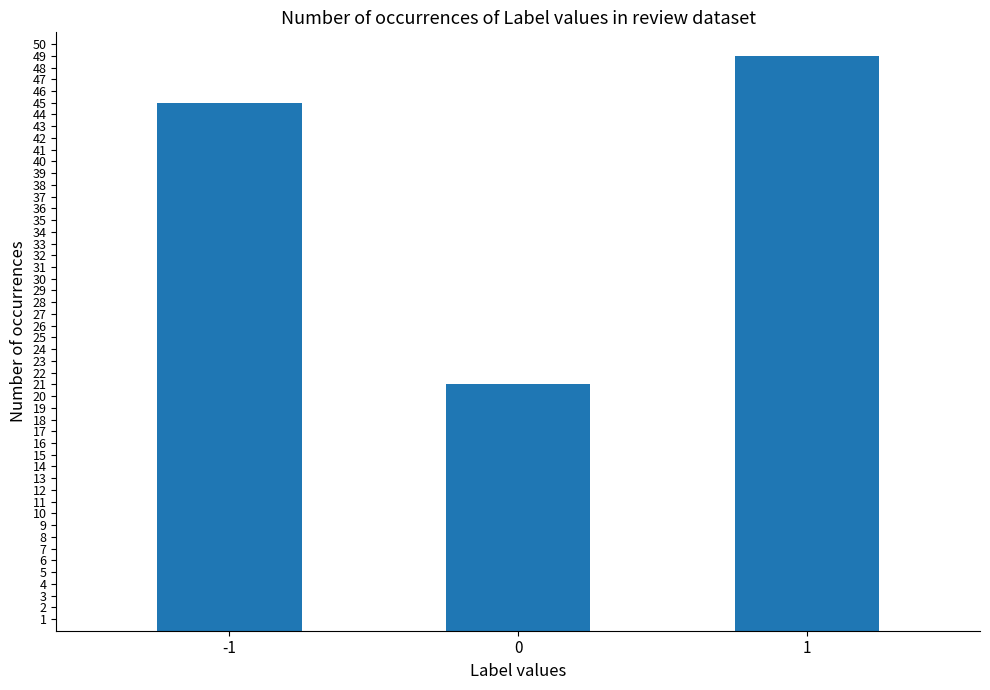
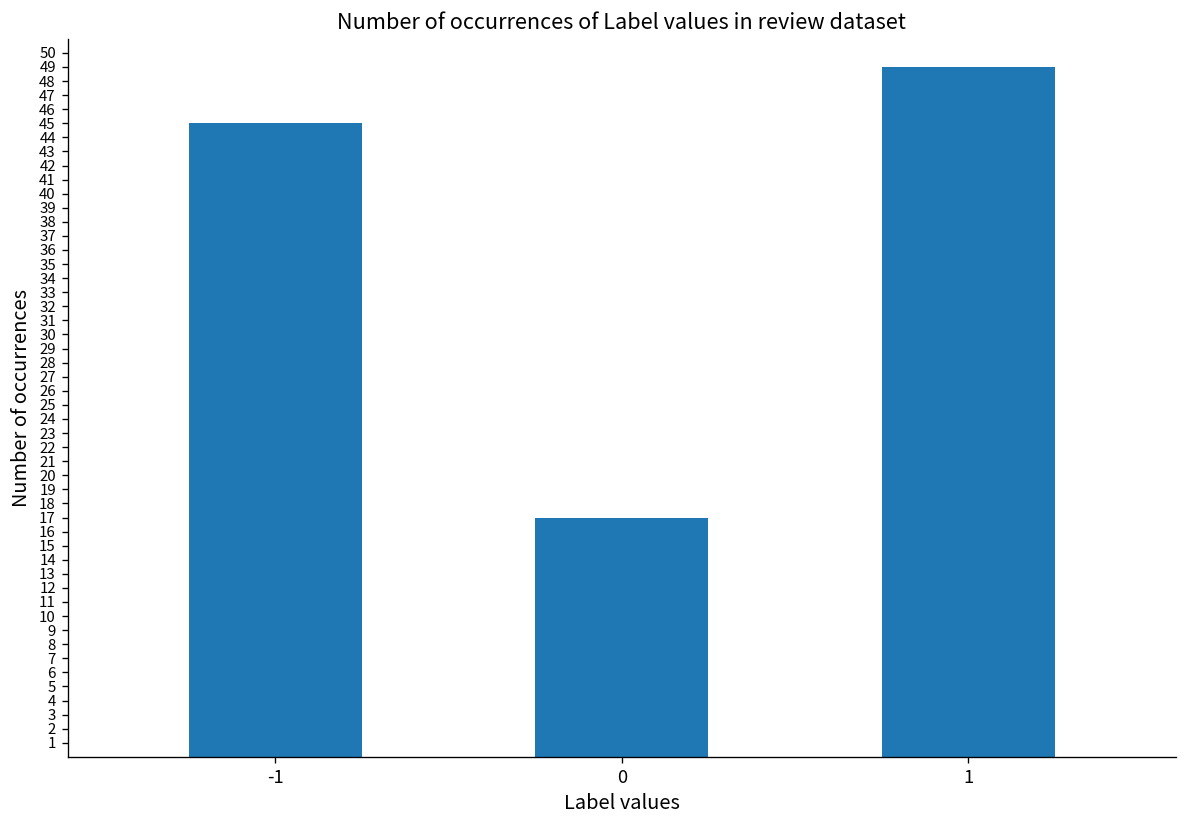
0: 21 -> 17
